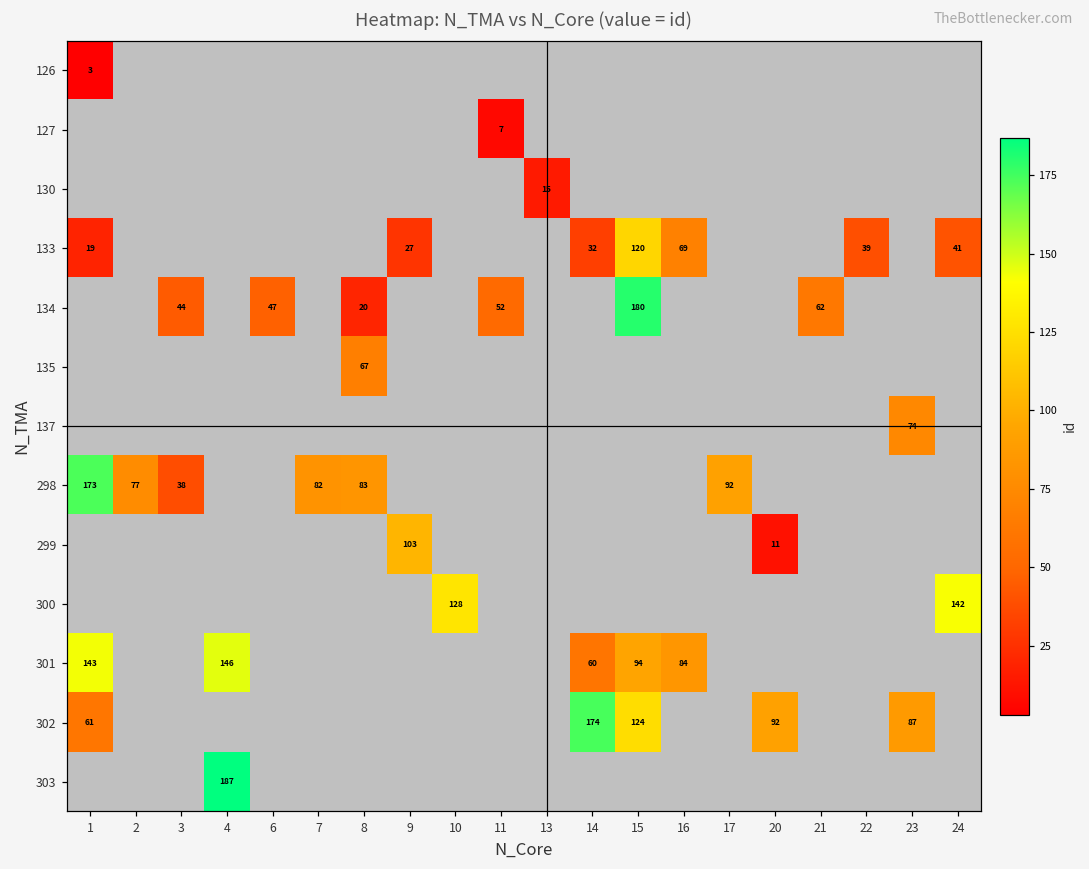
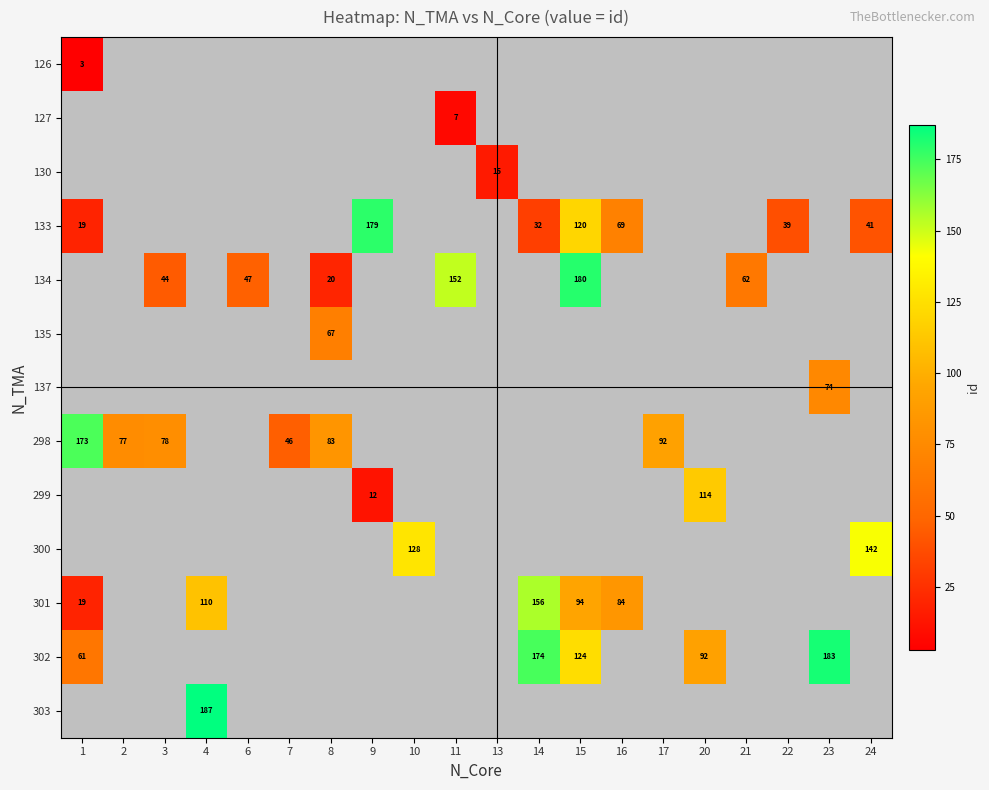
133, 9: 27 -> 179
134, 11: 52 -> 152
298, 3: 38 -> 78
298, 7: 82 -> 46
299, 9: 103 -> 12
299, 20: 11 -> 114
301, 1: 143 -> 19
301, 4: 146 -> 110
301, 14: 60 -> 156
302, 23: 87 -> 183
